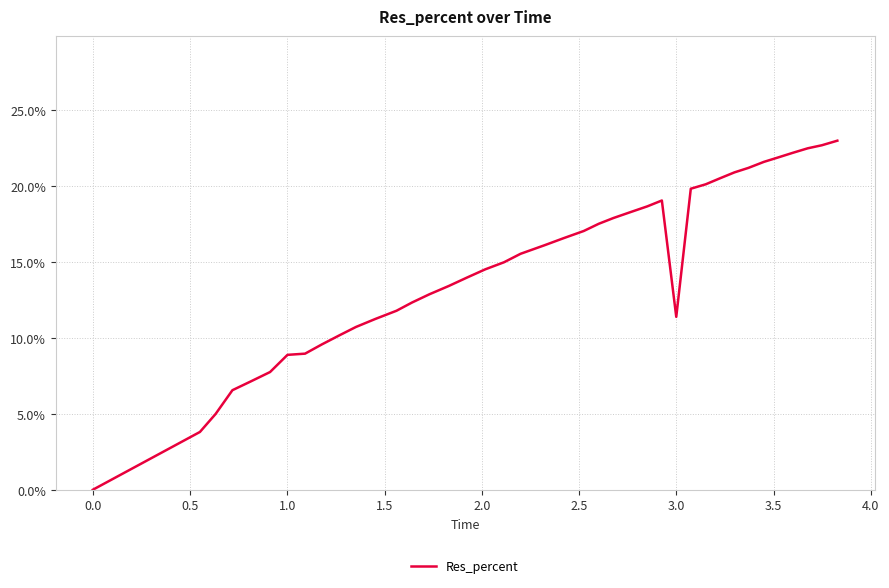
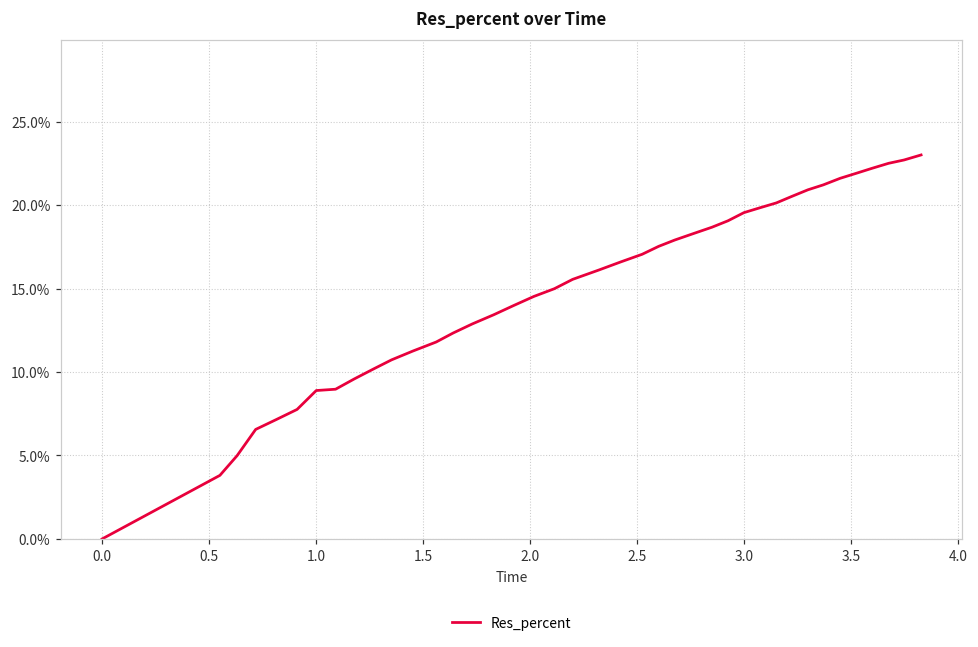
3.0: 11.4% -> 19.5%
